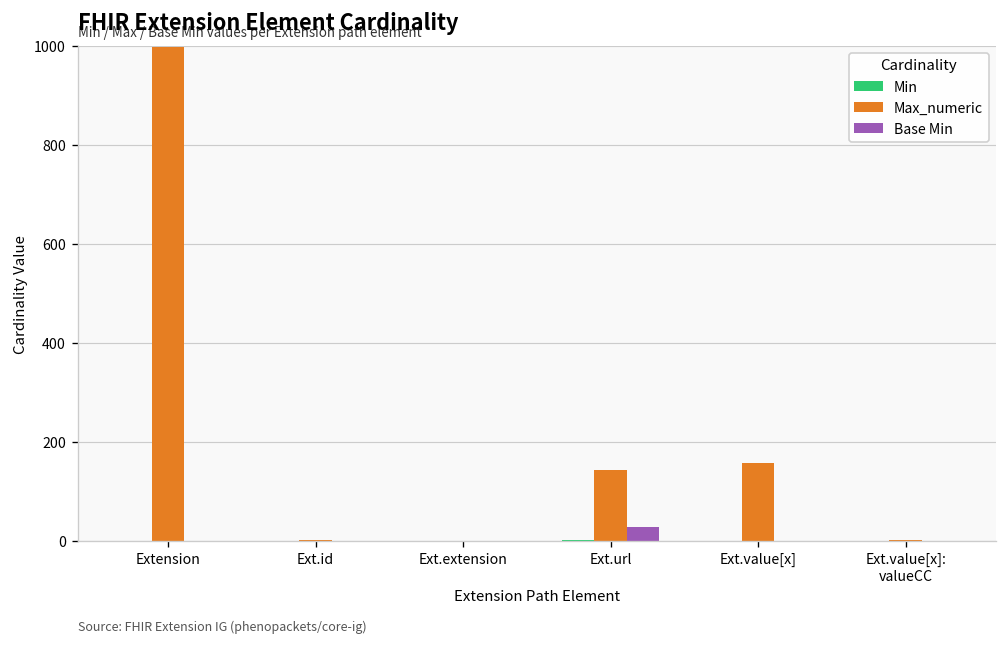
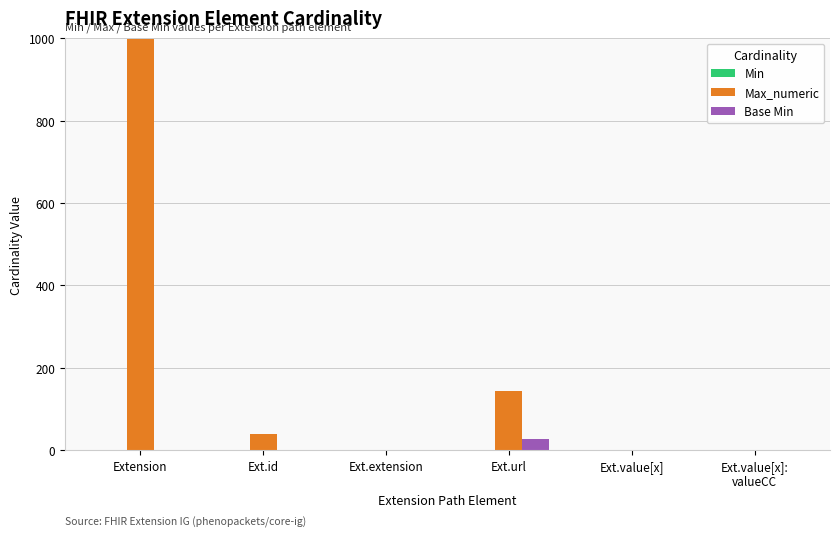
Max_numeric, Ext.id: 0 -> 40
Max_numeric, Ext.value[x]: 160 -> 0
